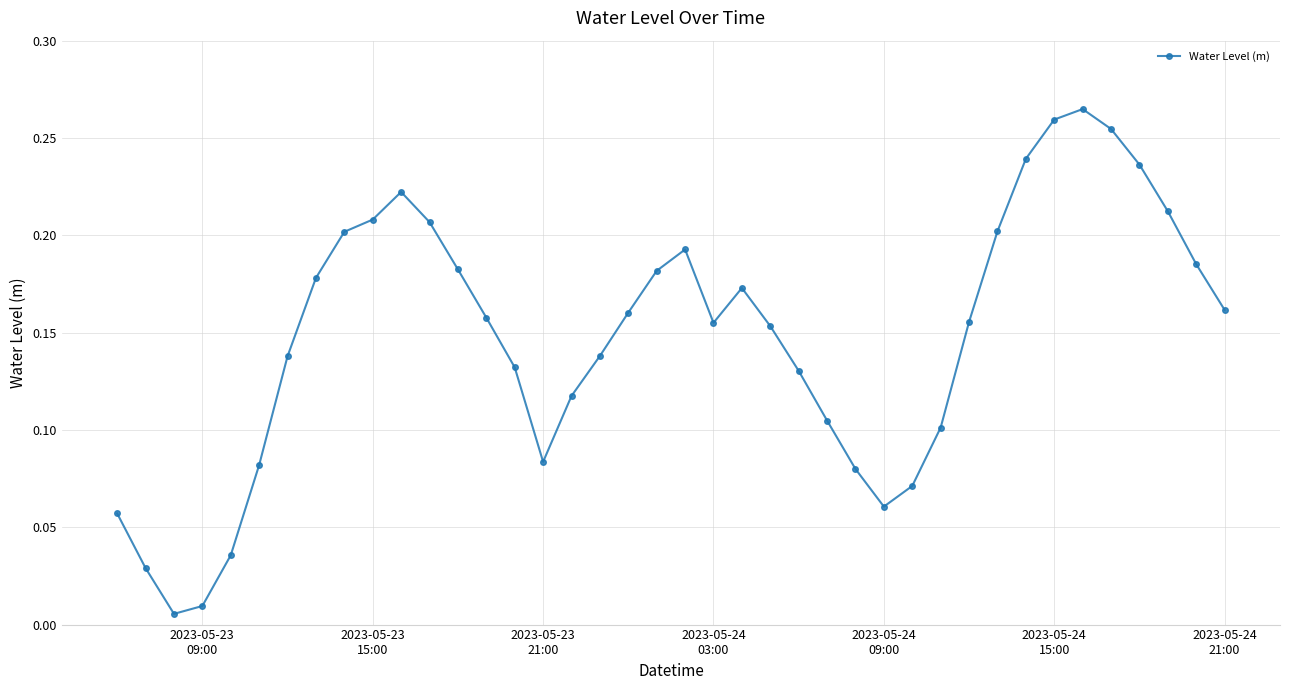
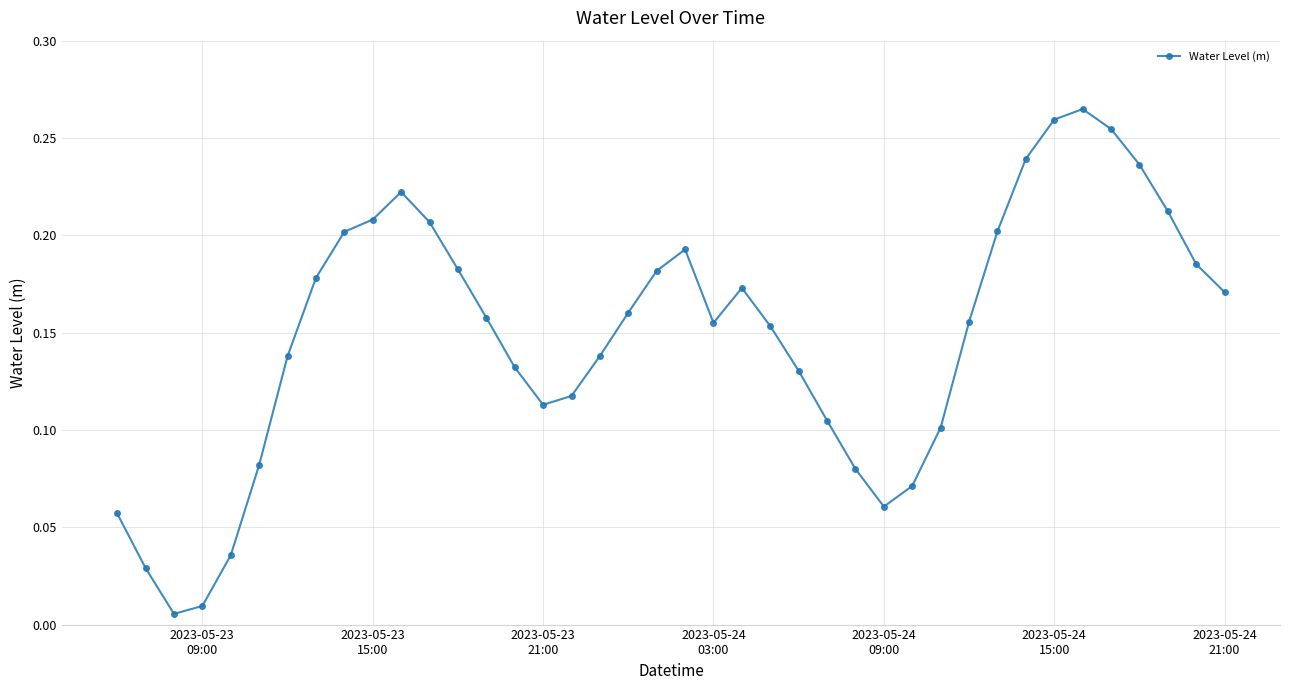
2023-05-23 21:00: 0.084 -> 0.113
2023-05-24 21:00: 0.162 -> 0.171
